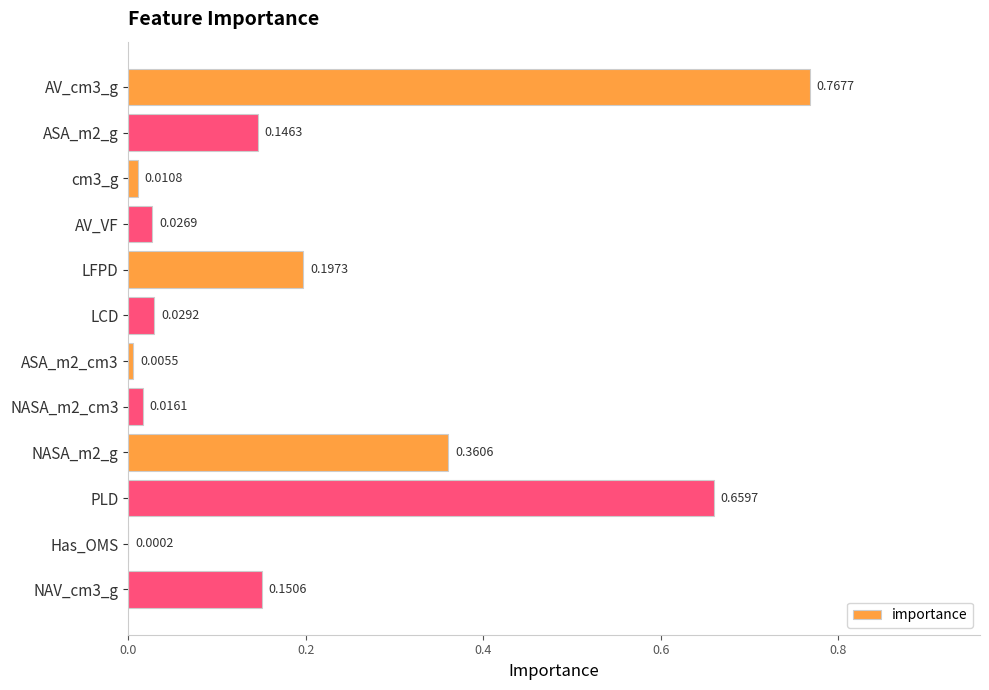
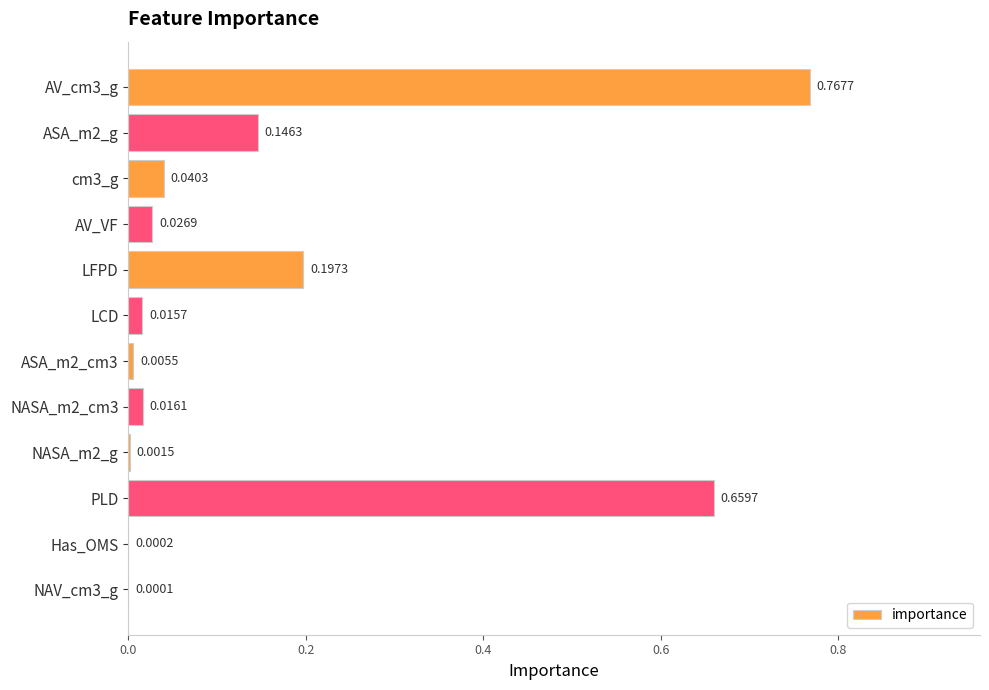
cm3_g: 0.0108 -> 0.0403
LCD: 0.0292 -> 0.0157
NASA_m2_g: 0.3606 -> 0.0015
NAV_cm3_g: 0.1506 -> 0.0001
